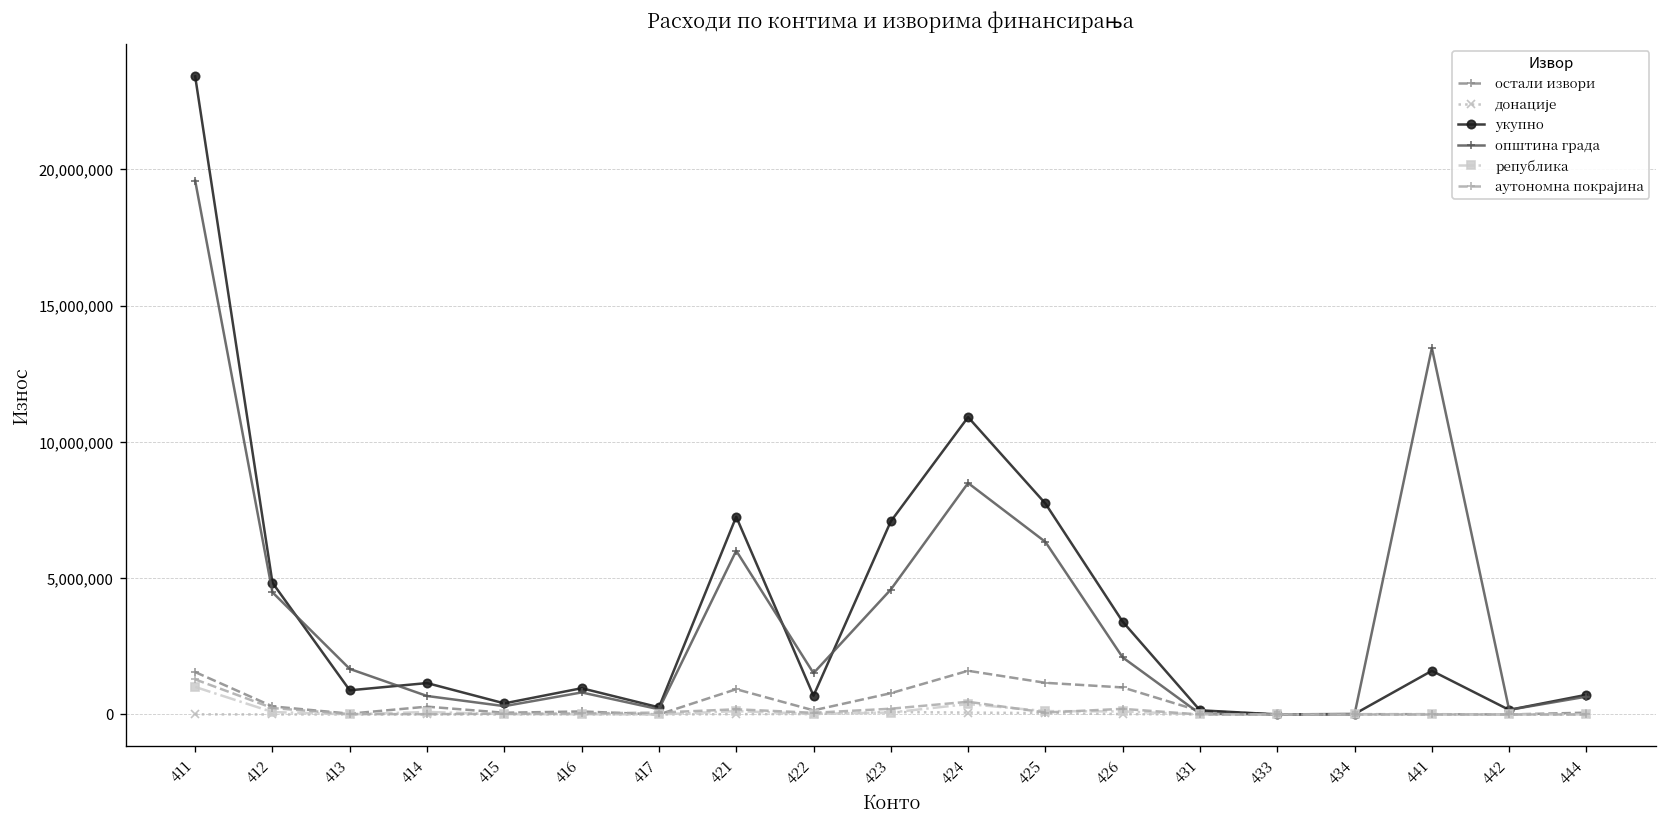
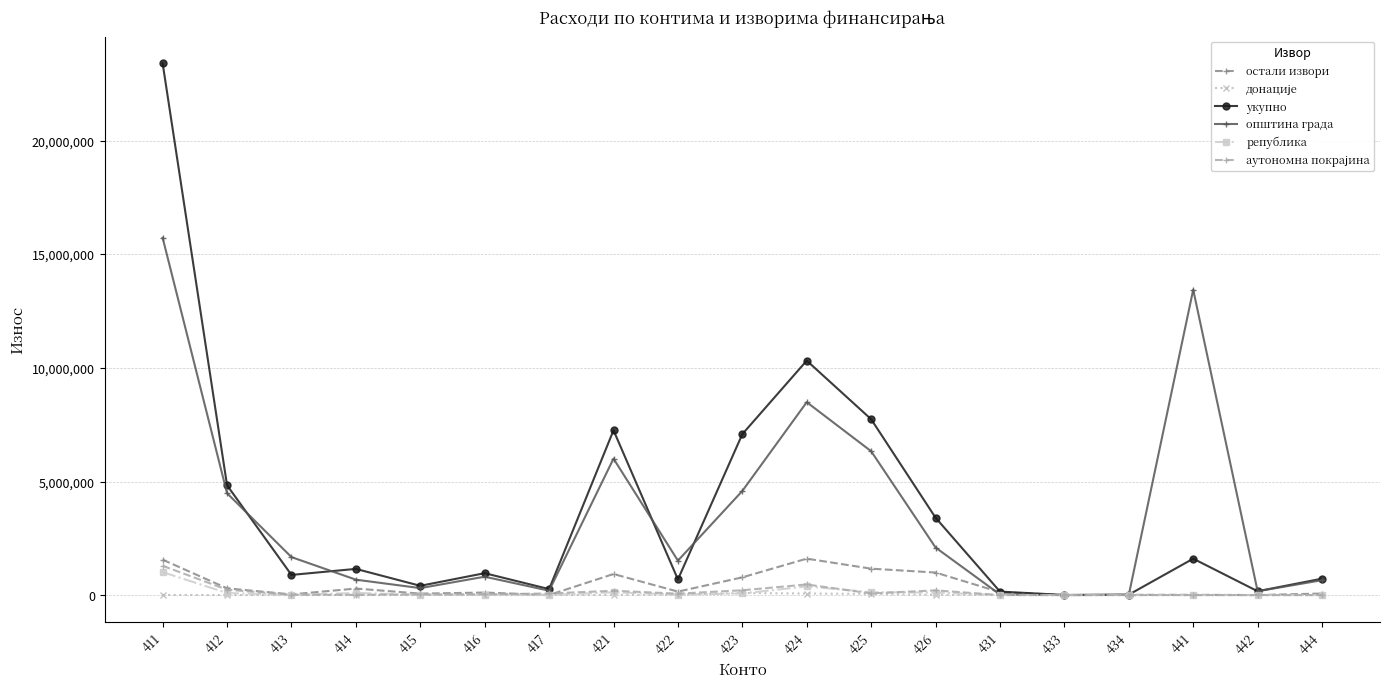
општина града, 411: 19,600,000 -> 15,700,000
укупно, 424: 10,900,000 -> 10,300,000
